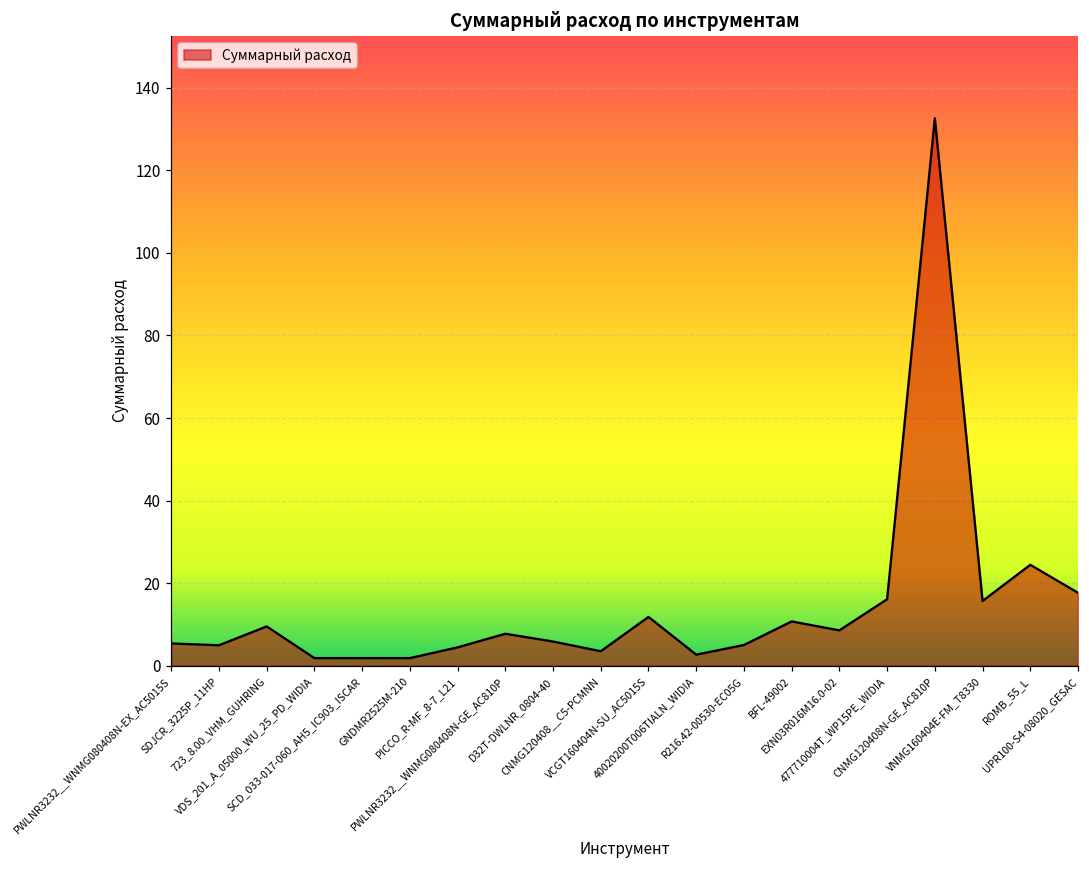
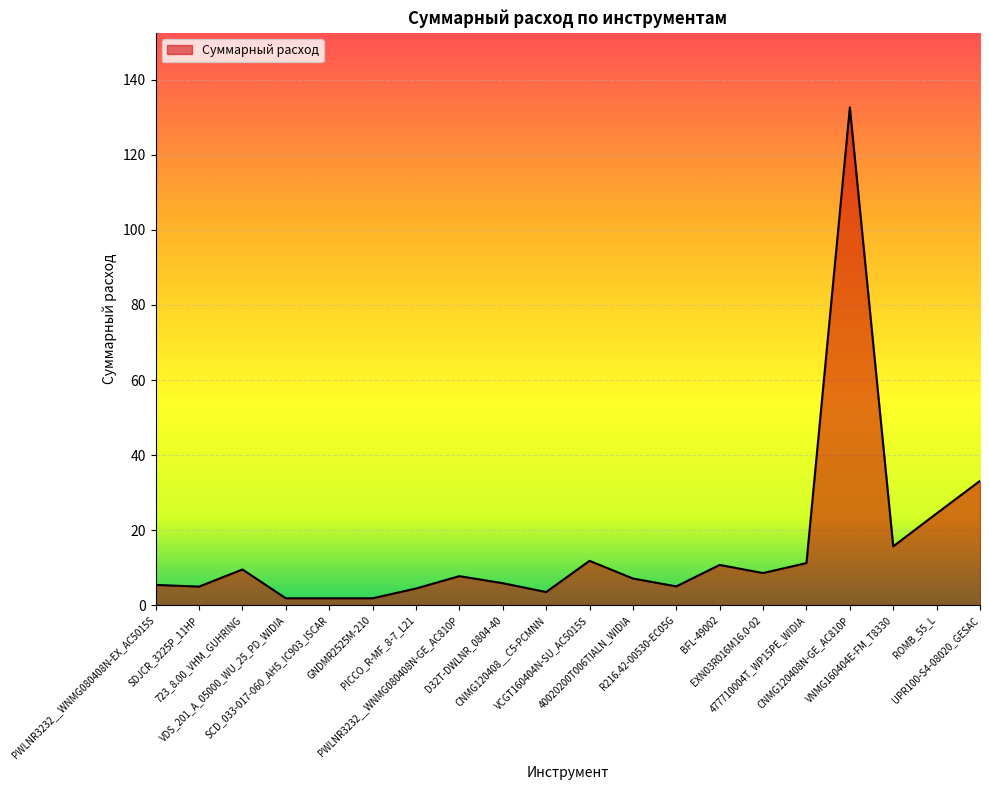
40020200T006TIALN_WIDIA: 3 -> 7
477710004T_WP15PE_WIDIA: 16 -> 11
UPR100-S4-08020_GESAC: 18 -> 33
